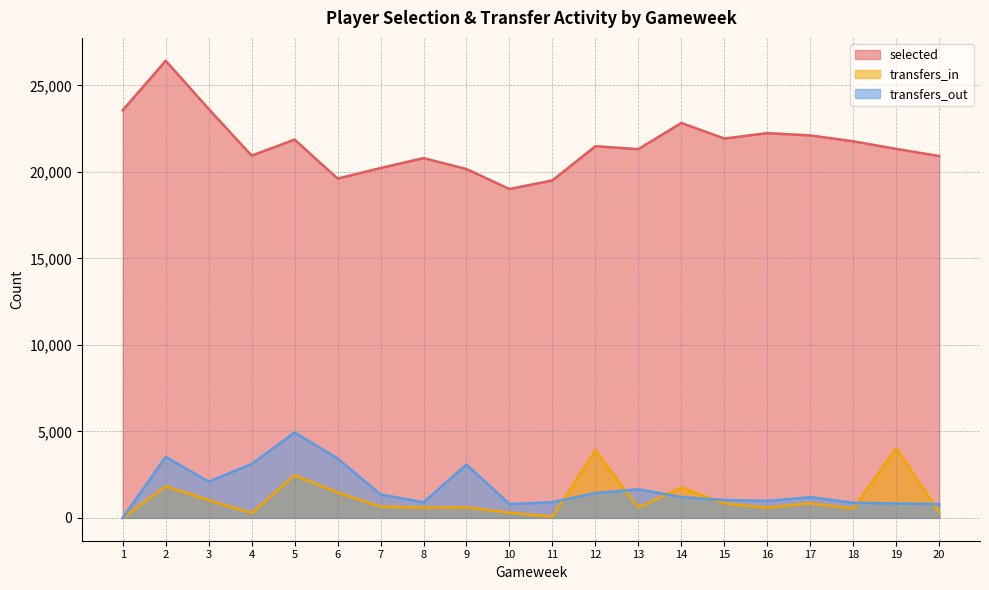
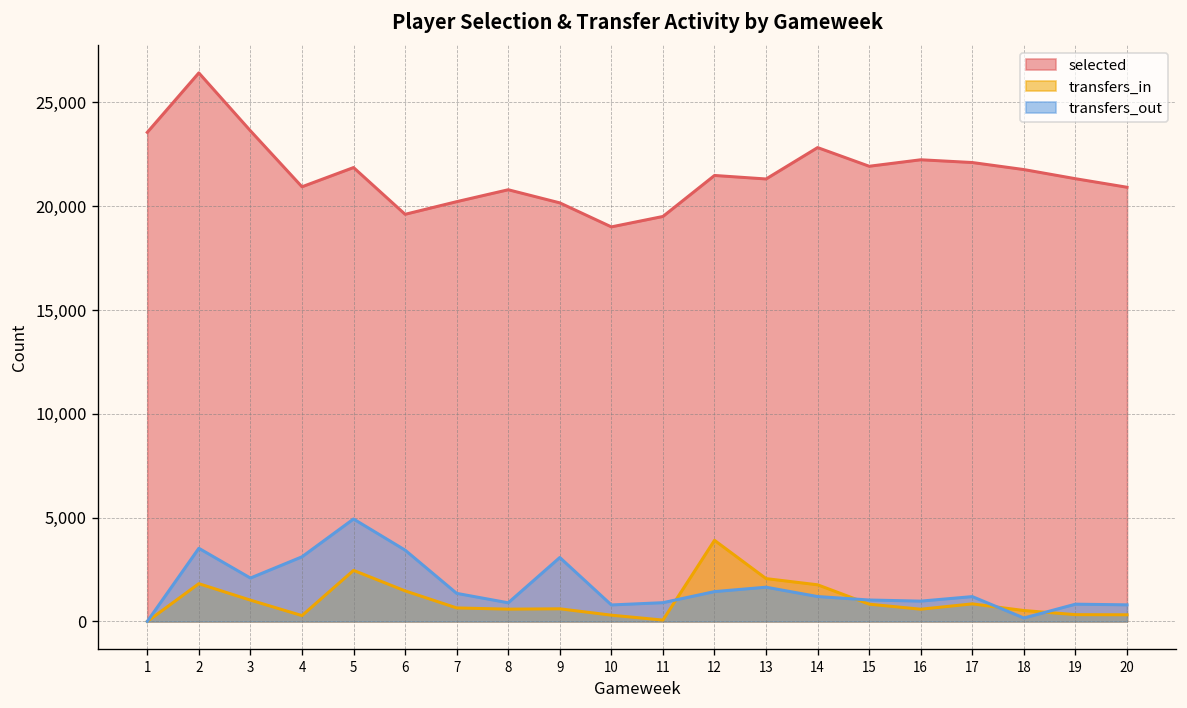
transfers_in, 13: 600 -> 2,100
transfers_out, 18: 900 -> 200
transfers_in, 19: 4,000 -> 300
